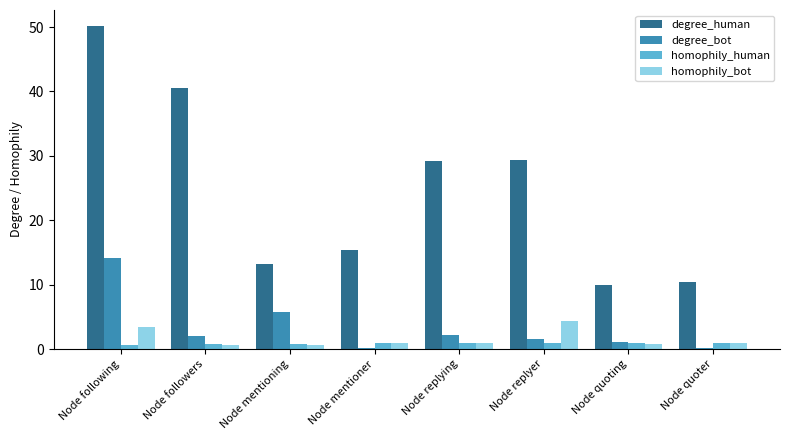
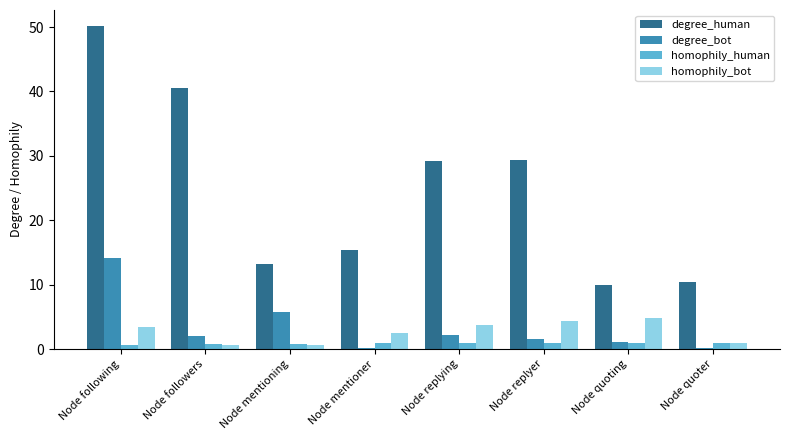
homophily_bot, Node mentioner: 1 -> 3
homophily_bot, Node replying: 1 -> 4
homophily_bot, Node quoting: 1 -> 5
